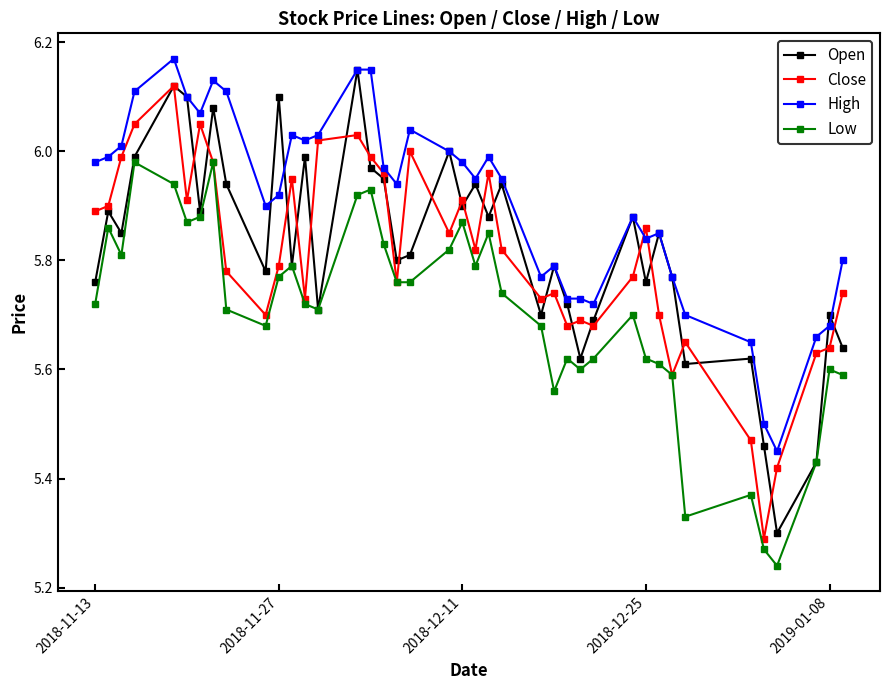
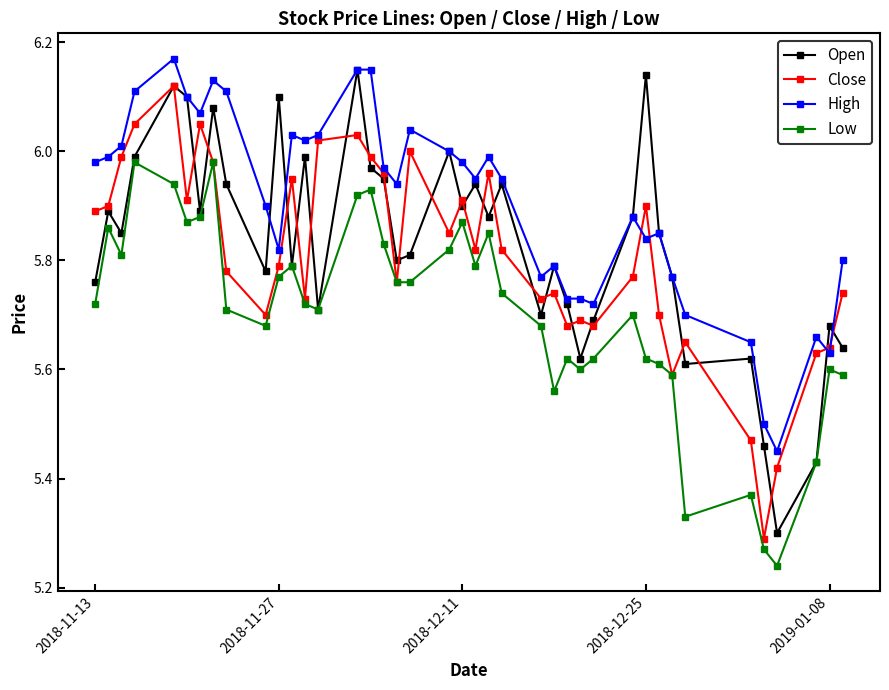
High, 2018-11-27: 5.92 -> 5.82
Open, 2018-12-25: 5.76 -> 6.14
Close, 2018-12-25: 5.86 -> 5.90
Open, 2019-01-08: 5.70 -> 5.68
High, 2019-01-08: 5.68 -> 5.63
